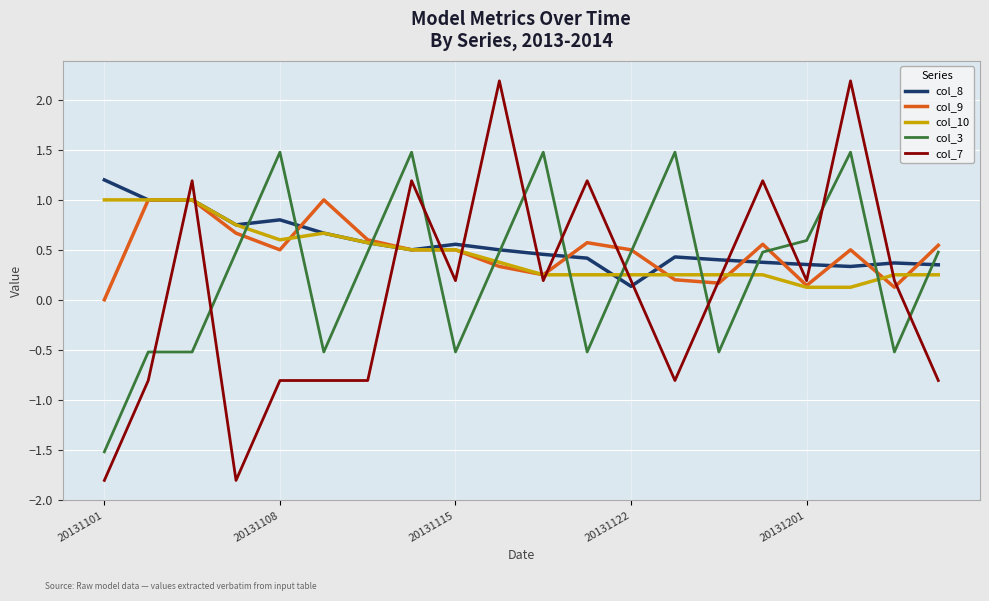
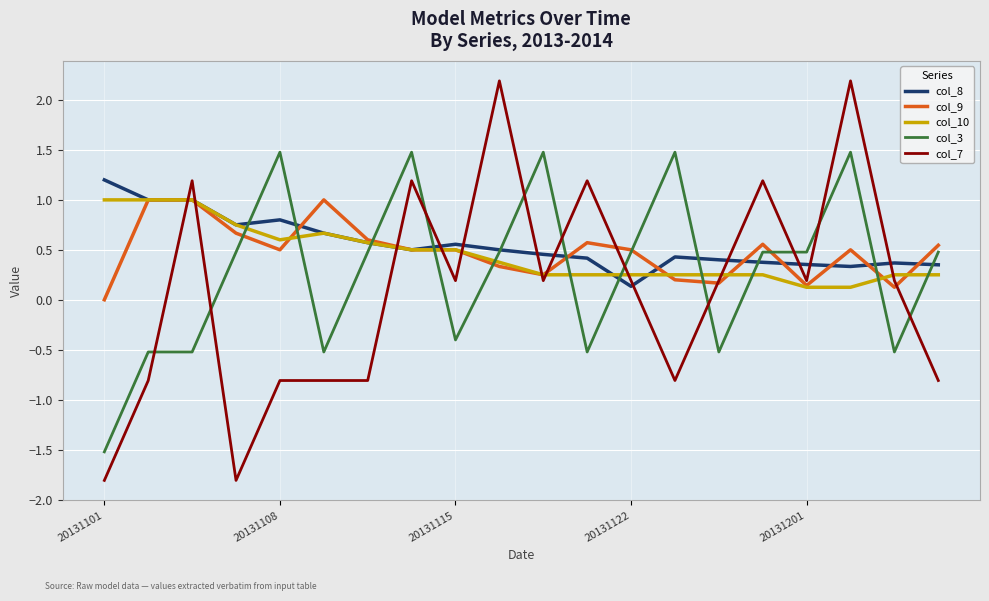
col_3, 20131115: -0.5 -> -0.4
col_3, 20131201: 0.6 -> 0.5
